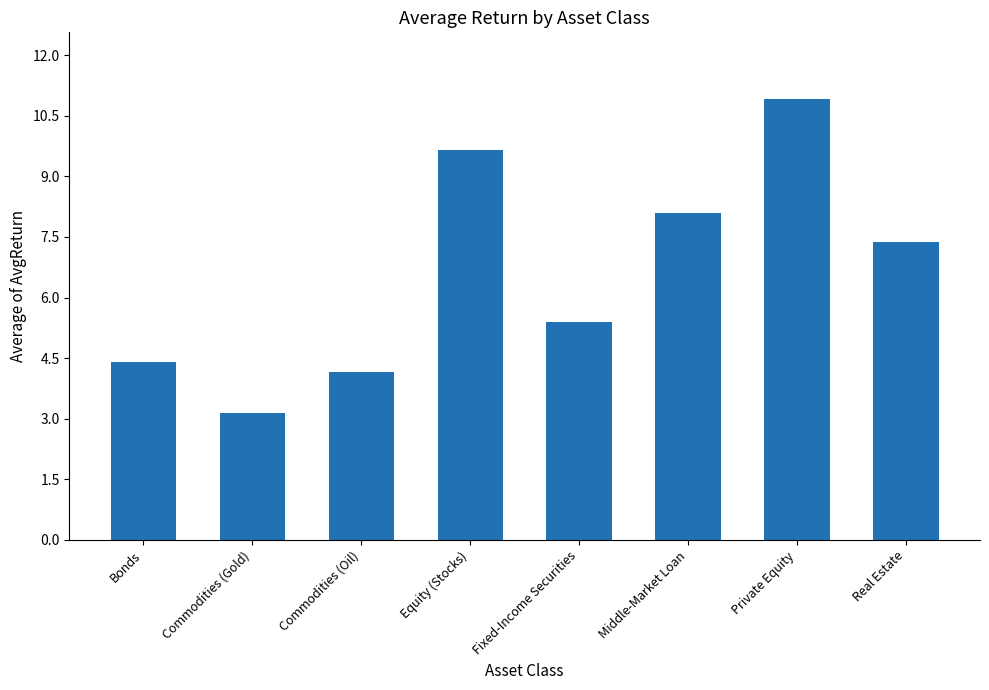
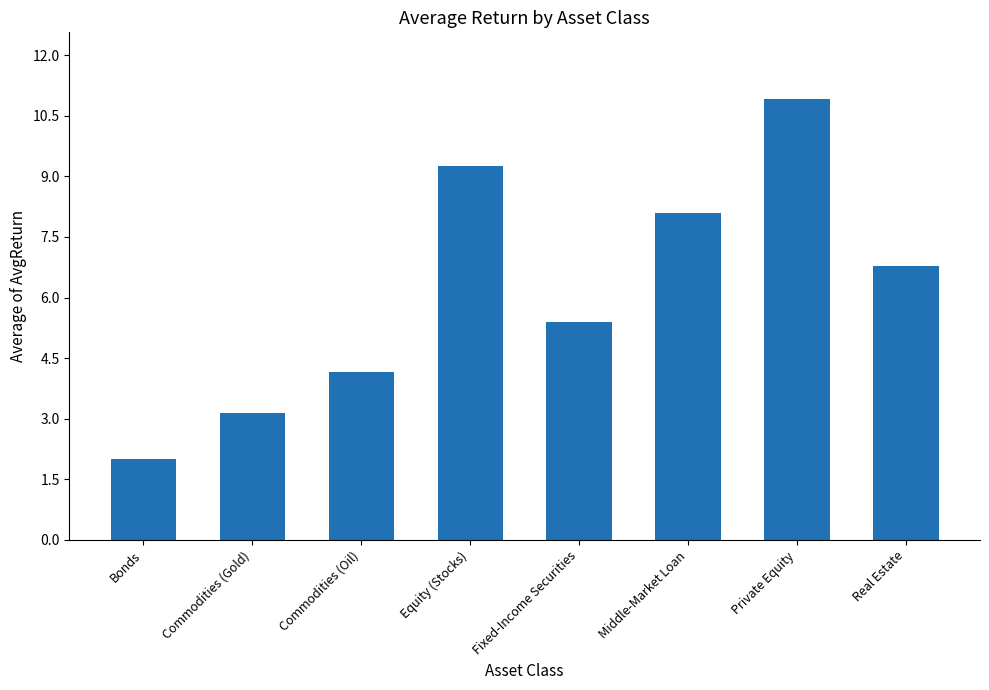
Bonds: 4.4 -> 2.0
Equity (Stocks): 9.6 -> 9.3
Real Estate: 7.4 -> 6.8
